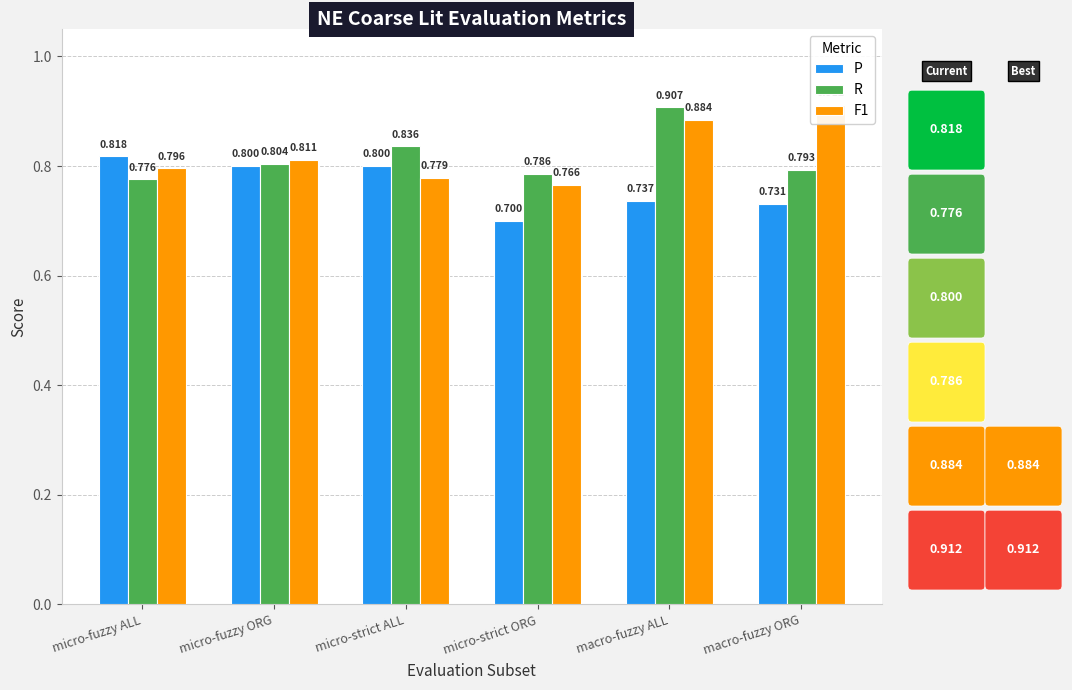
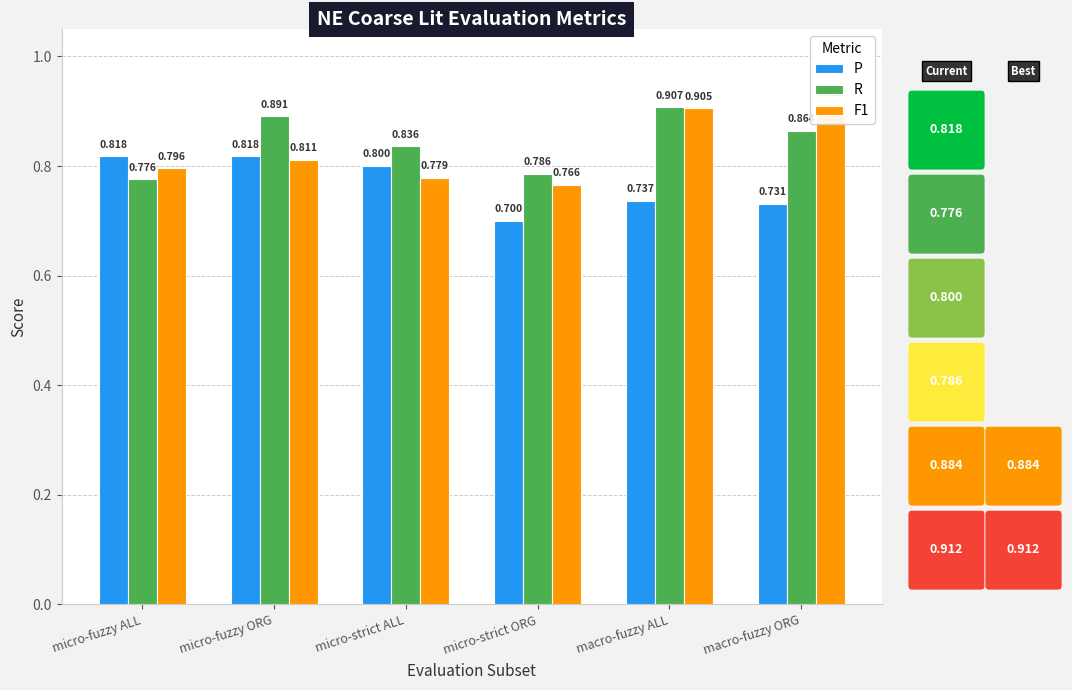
P, micro-fuzzy ORG: 0.800 -> 0.818
R, micro-fuzzy ORG: 0.804 -> 0.891
F1, macro-fuzzy ALL: 0.884 -> 0.905
R, macro-fuzzy ORG: 0.79 -> 0.86
